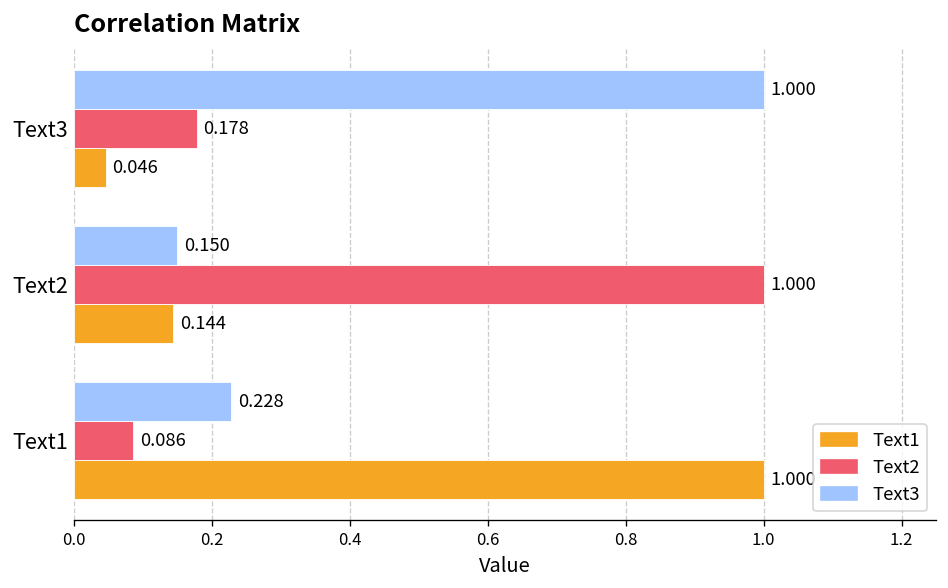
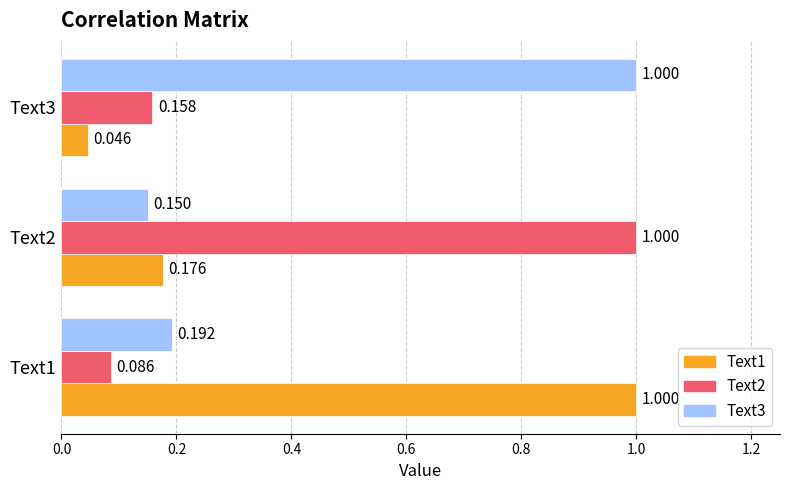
Text2, Text3: 0.178 -> 0.158
Text1, Text2: 0.144 -> 0.176
Text3, Text1: 0.228 -> 0.192
